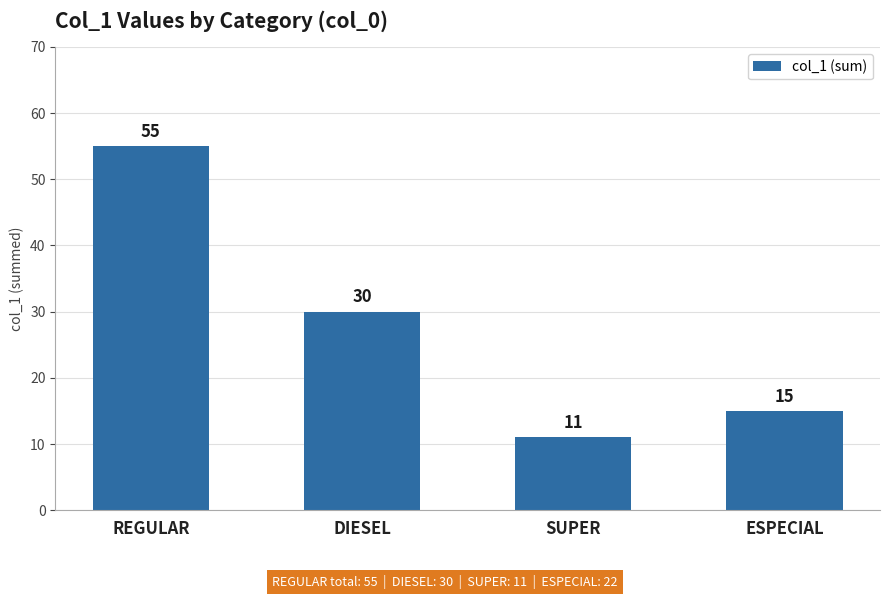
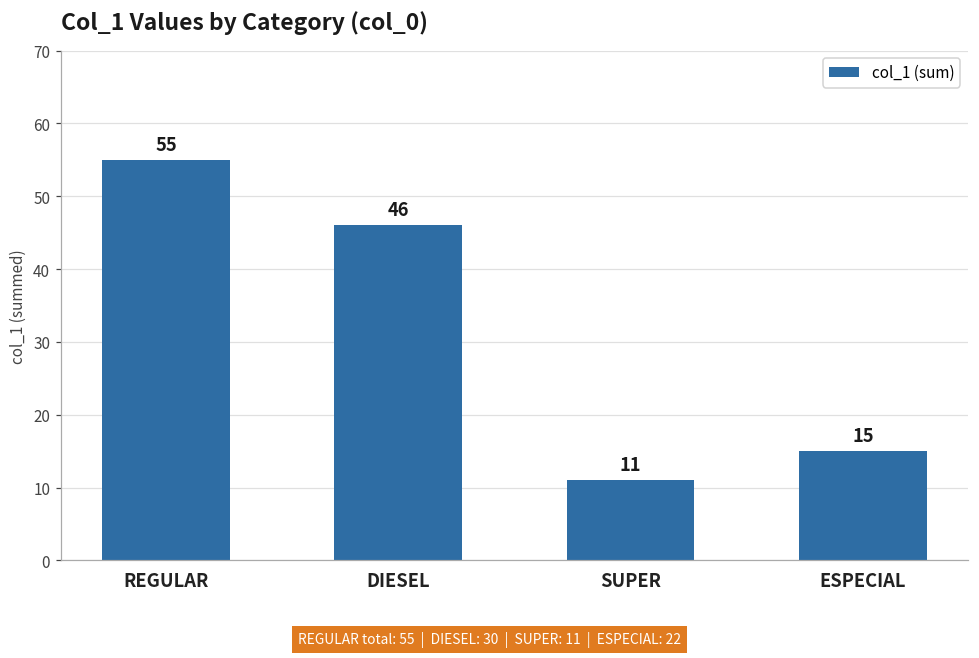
DIESEL: 30 -> 46
